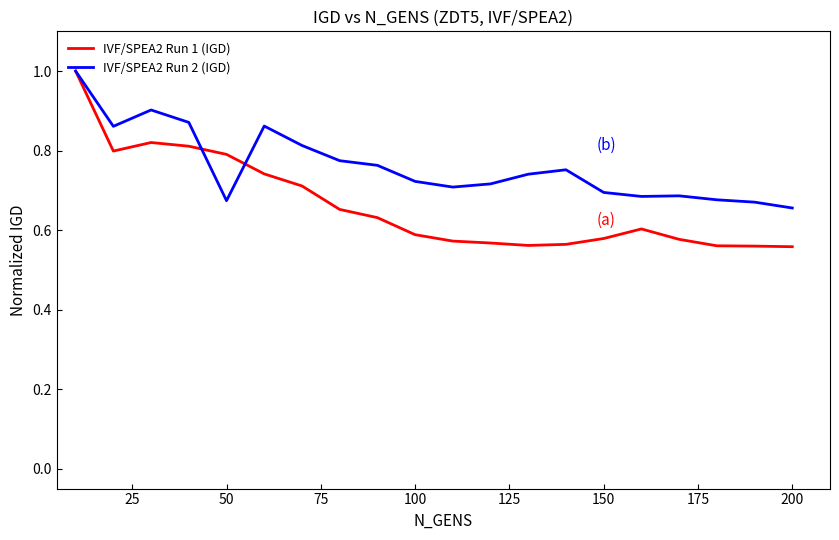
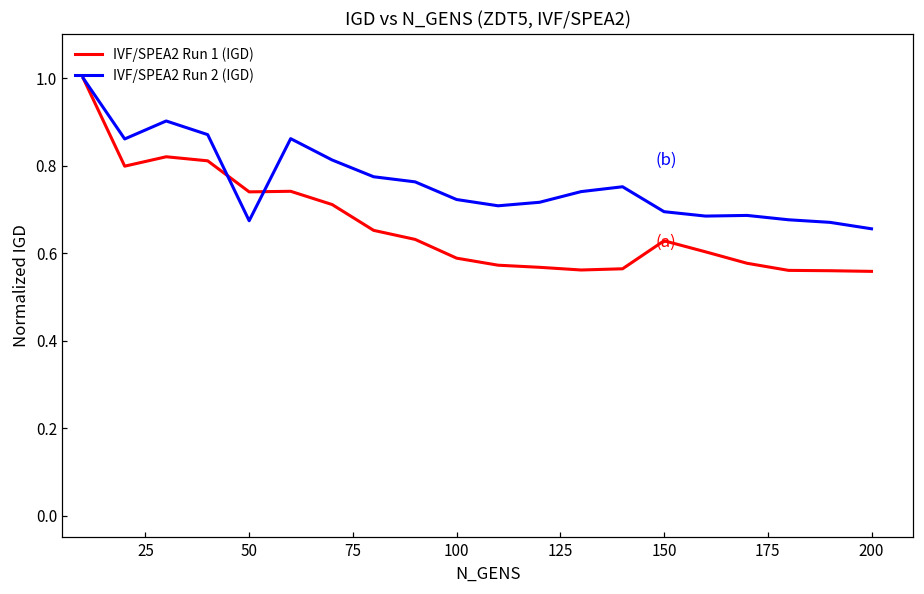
IVF/SPEA2 Run 1 (IGD), 50: 0.79 -> 0.74
IVF/SPEA2 Run 1 (IGD), 150: 0.58 -> 0.63
